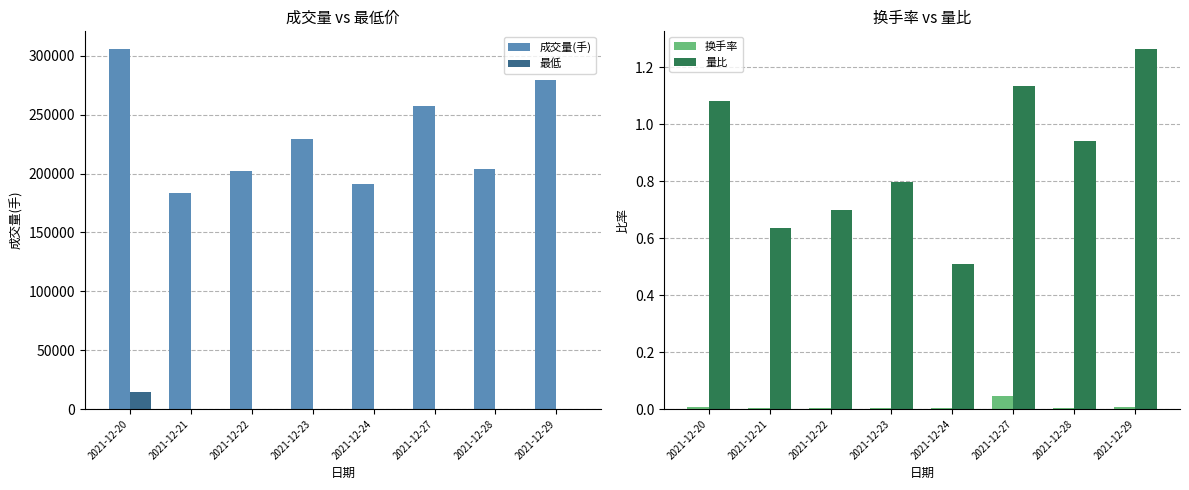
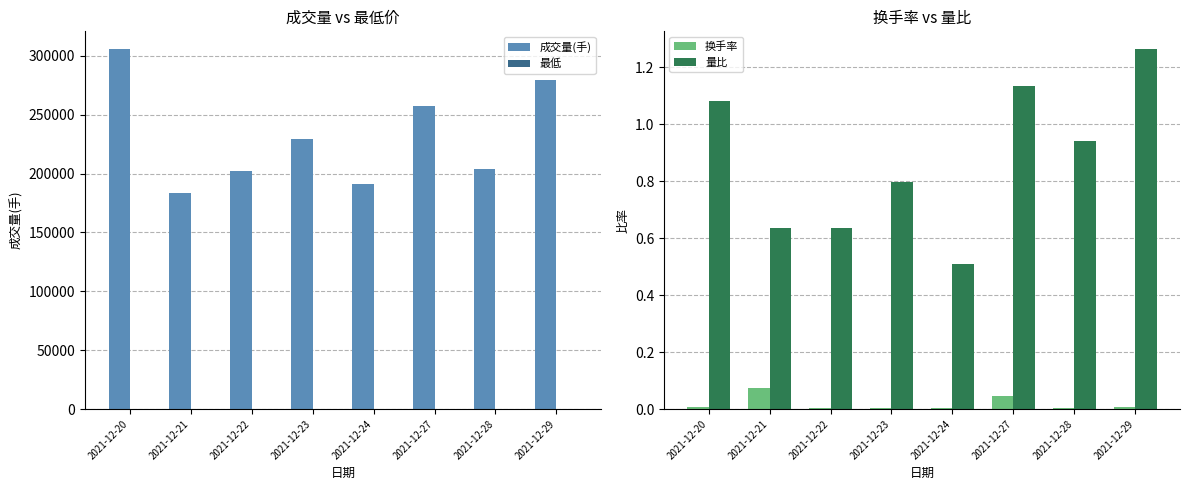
成交量 vs 最低价, 最低, 2021-12-20: 14000 -> 0
换手率 vs 量比, 换手率, 2021-12-21: 0.00 -> 0.07
换手率 vs 量比, 量比, 2021-12-22: 0.70 -> 0.64
